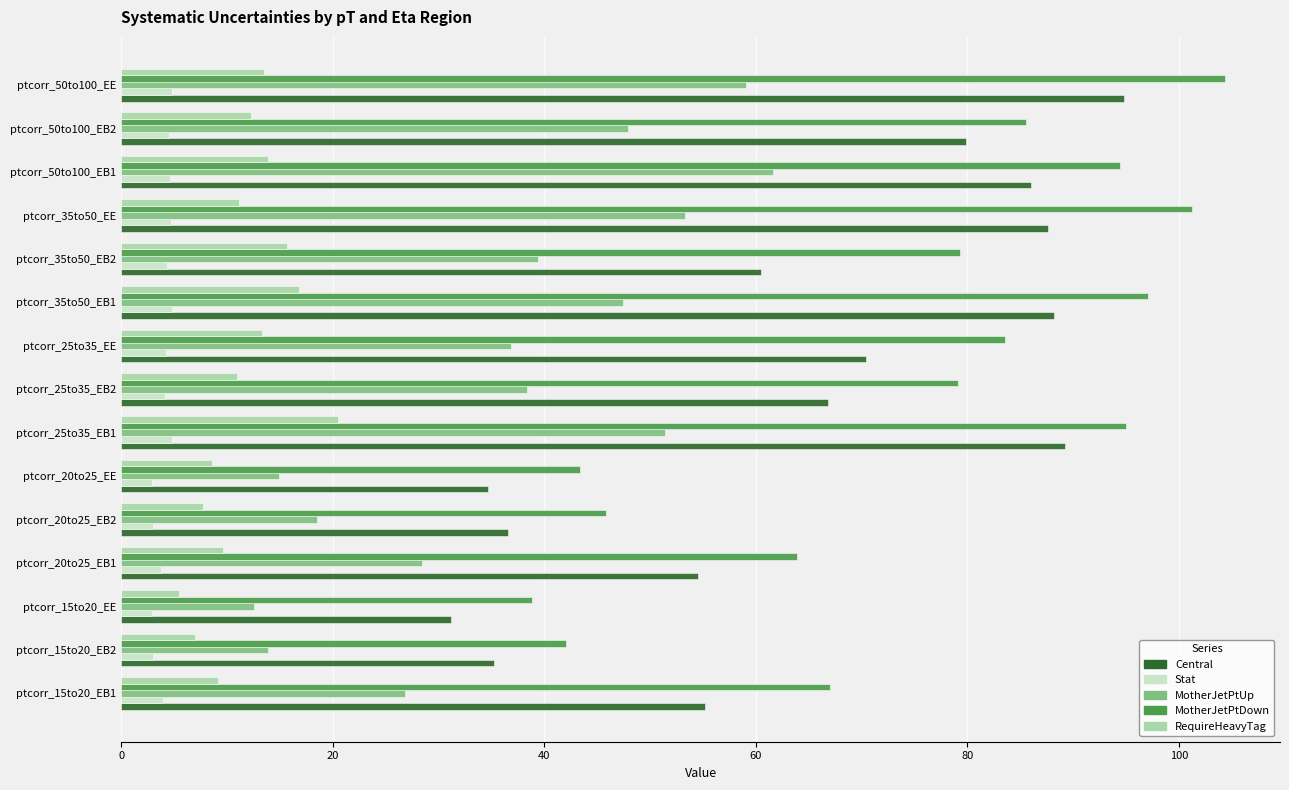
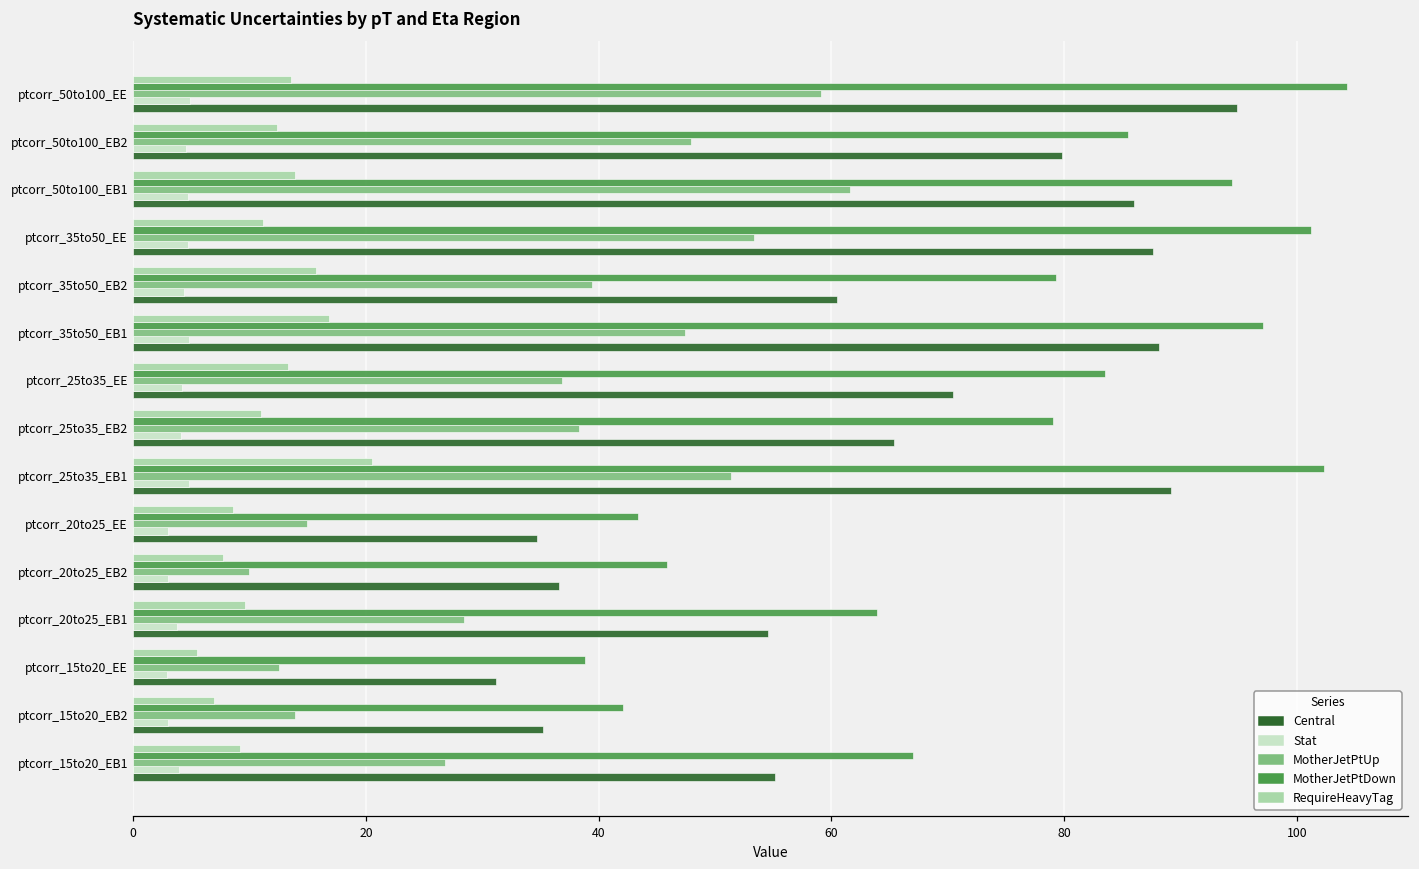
Central, ptcorr_25to35_EB2: 66.8 -> 65.4
MotherJetPtDown, ptcorr_25to35_EB1: 95.0 -> 102.3
MotherJetPtUp, ptcorr_20to25_EB2: 18.6 -> 10.0
